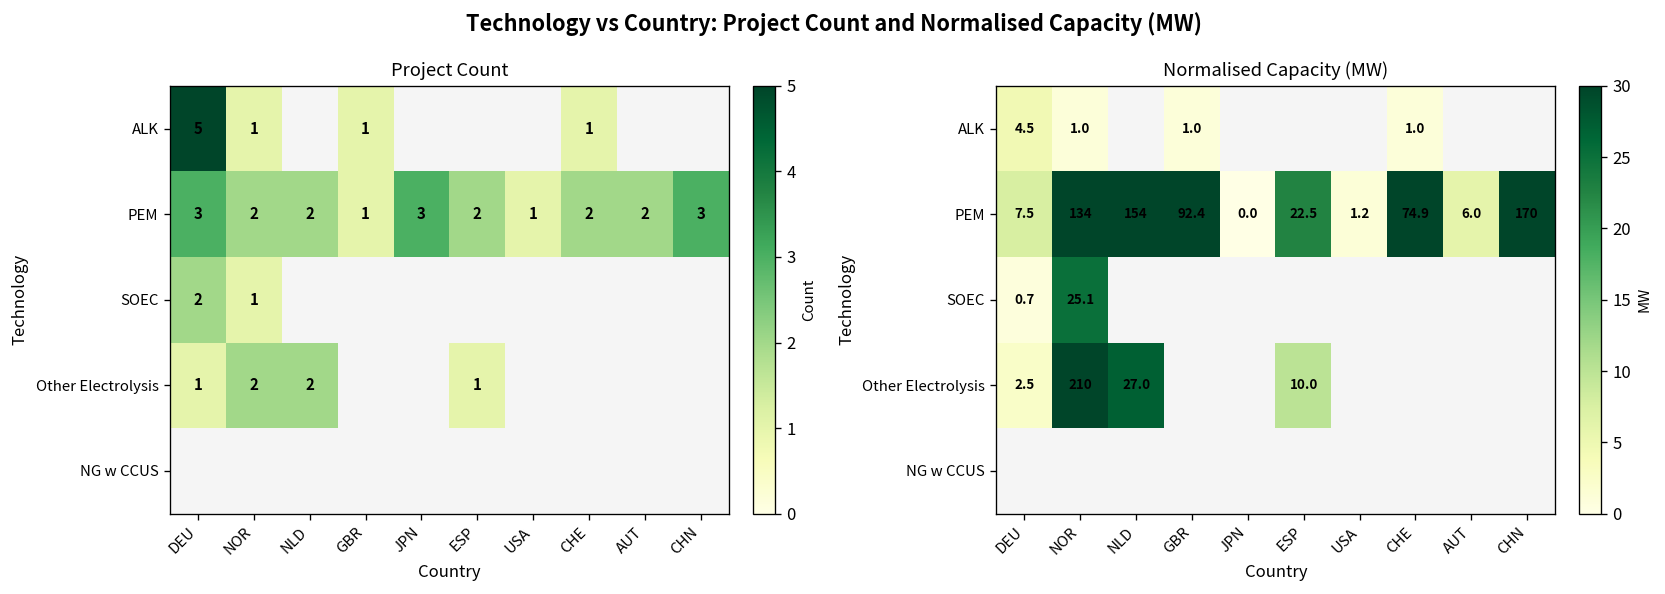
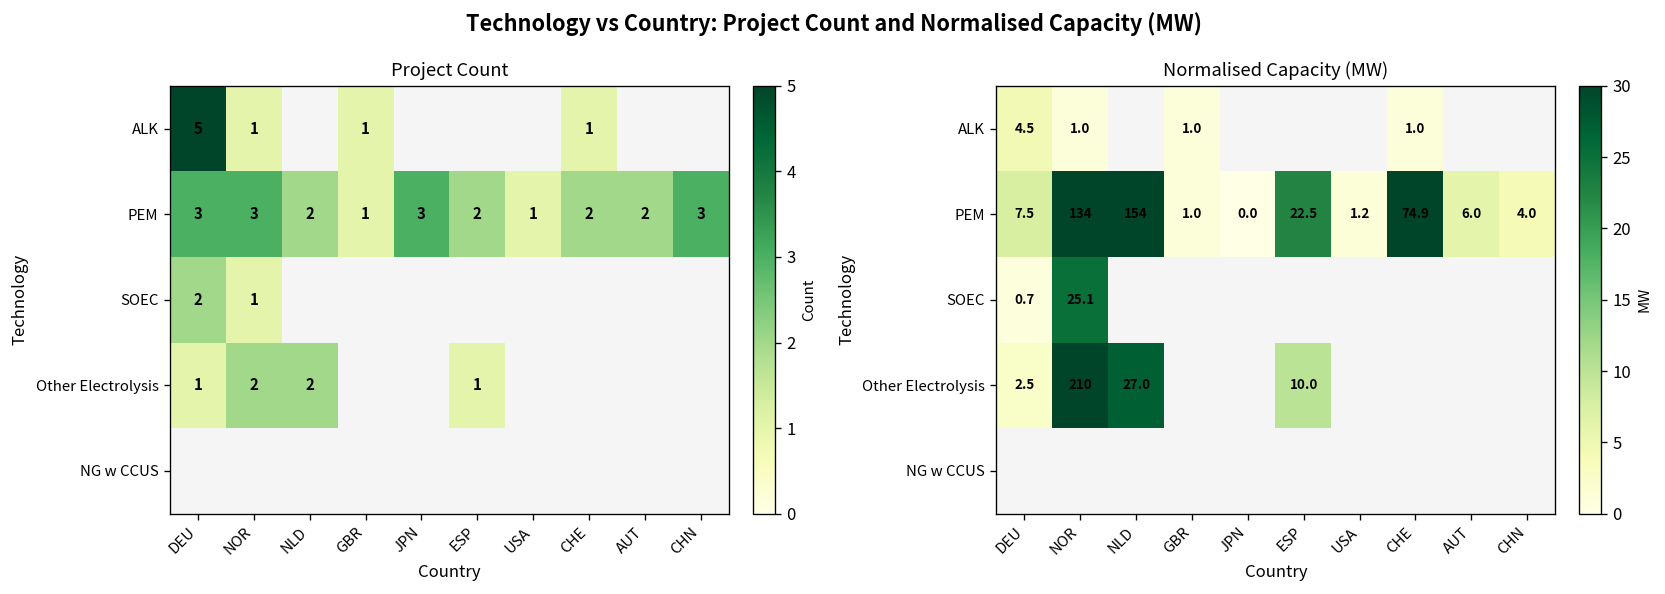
Project Count, PEM, NOR: 2 -> 3
Normalised Capacity (MW), PEM, GBR: 92.4 -> 1.0
Normalised Capacity (MW), PEM, CHN: 170 -> 4.0
